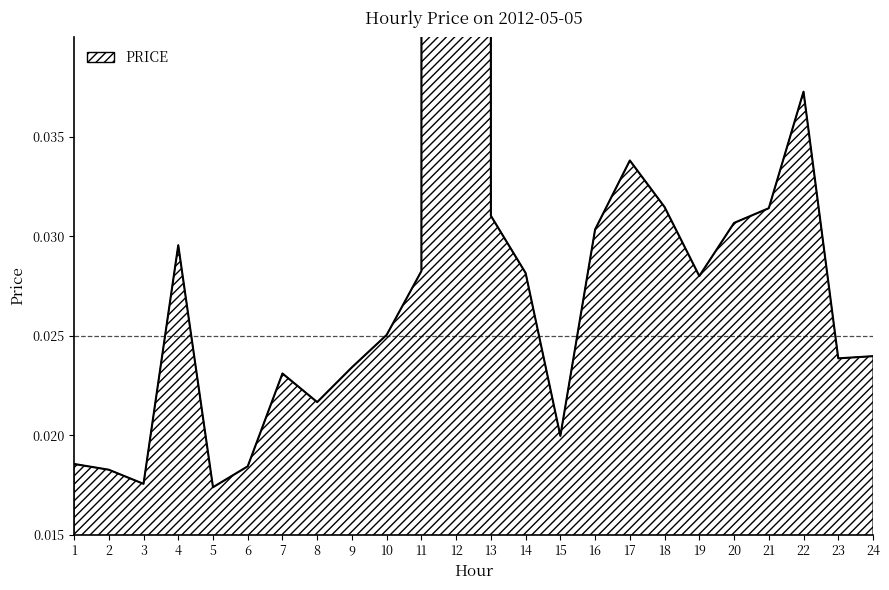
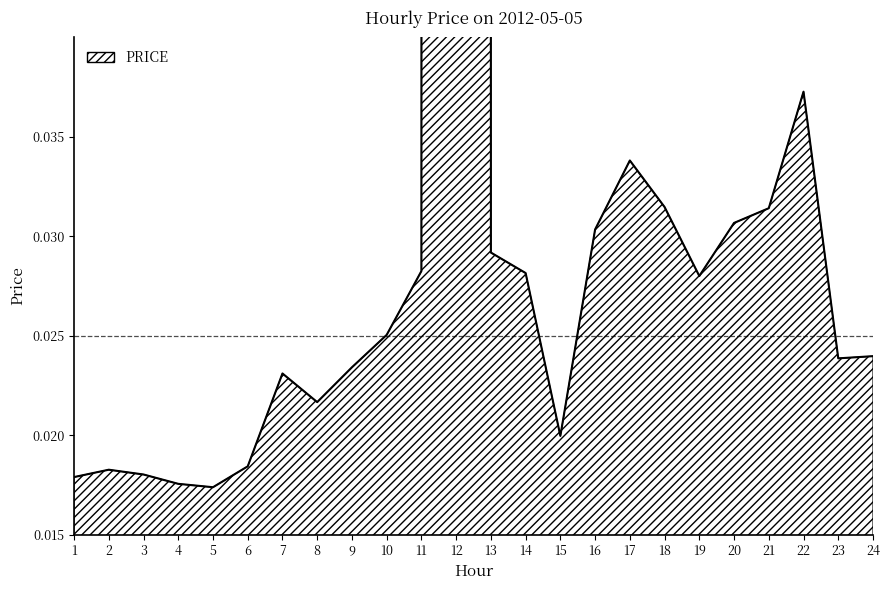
1: 0.0186 -> 0.0179
3: 0.0176 -> 0.0180
4: 0.0296 -> 0.0176
13: 0.0310 -> 0.0292
